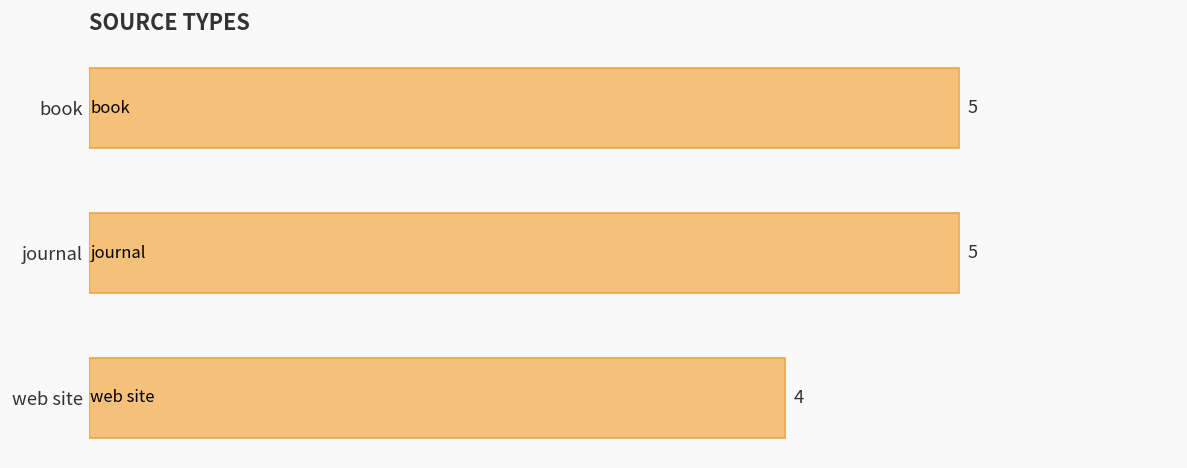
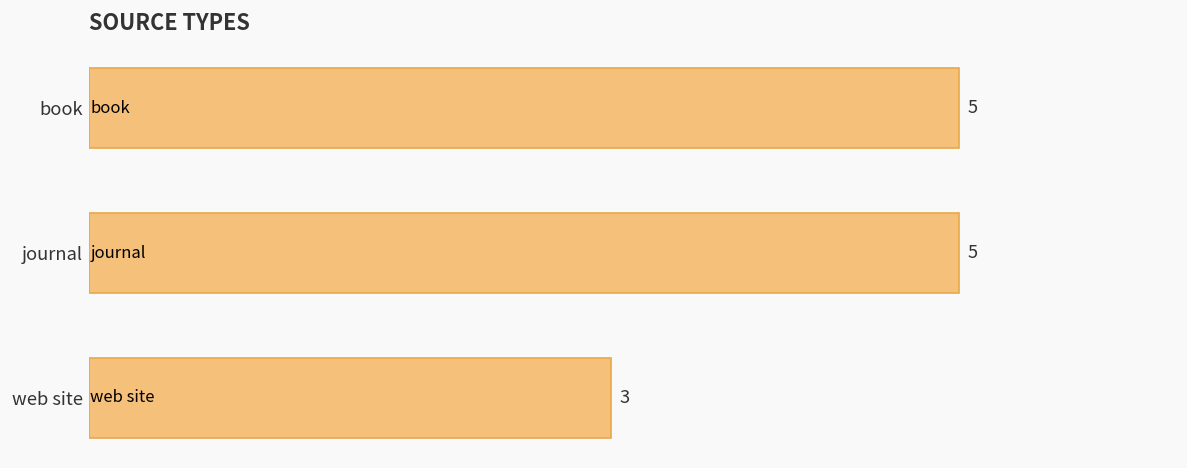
web site: 4 -> 3
